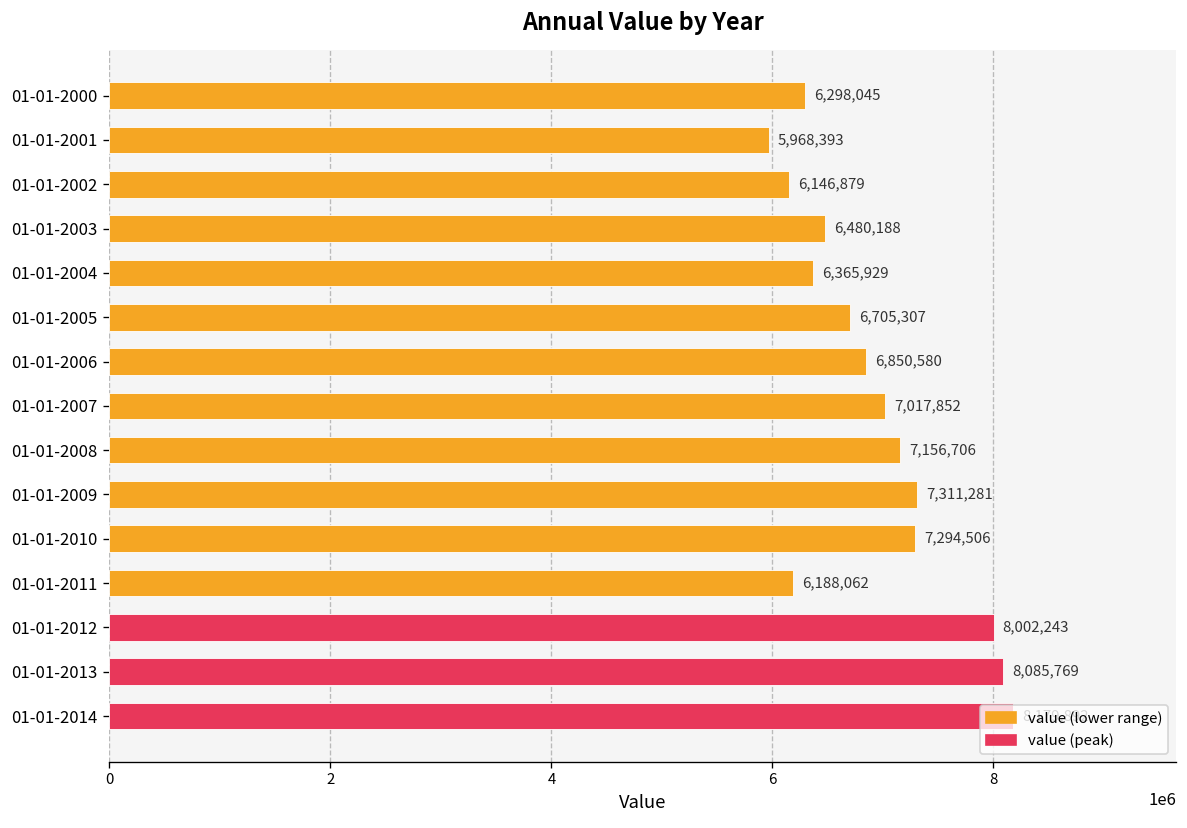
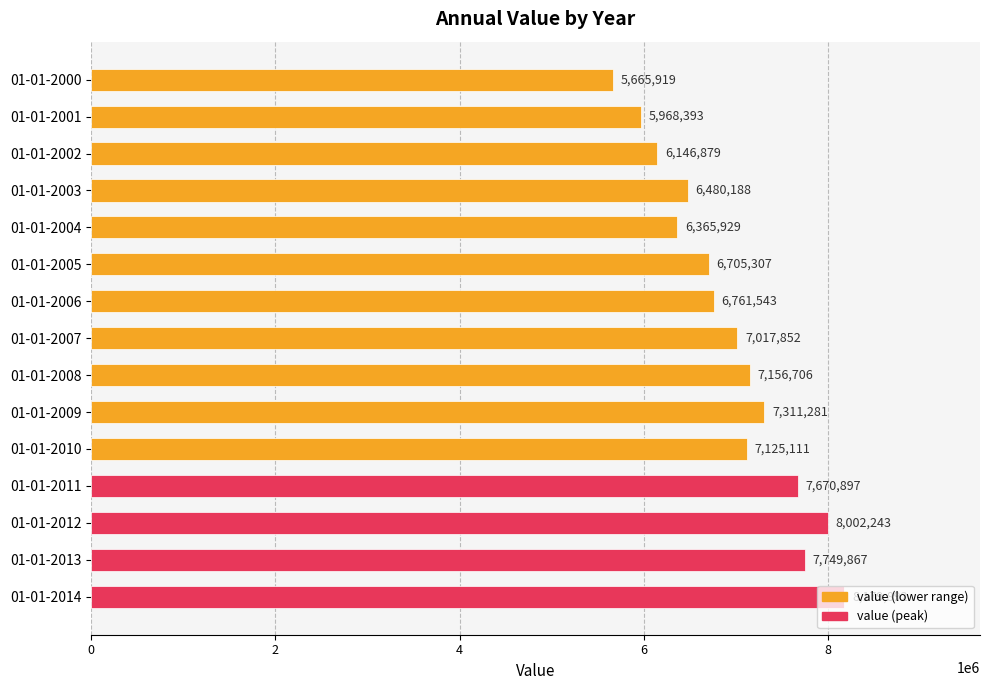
01-01-2000: 6,298,045 -> 5,665,919
01-01-2006: 6,850,580 -> 6,761,543
01-01-2010: 7,294,506 -> 7,125,111
01-01-2011: 6,188,062 -> 7,670,897
01-01-2013: 8,085,769 -> 7,749,867
